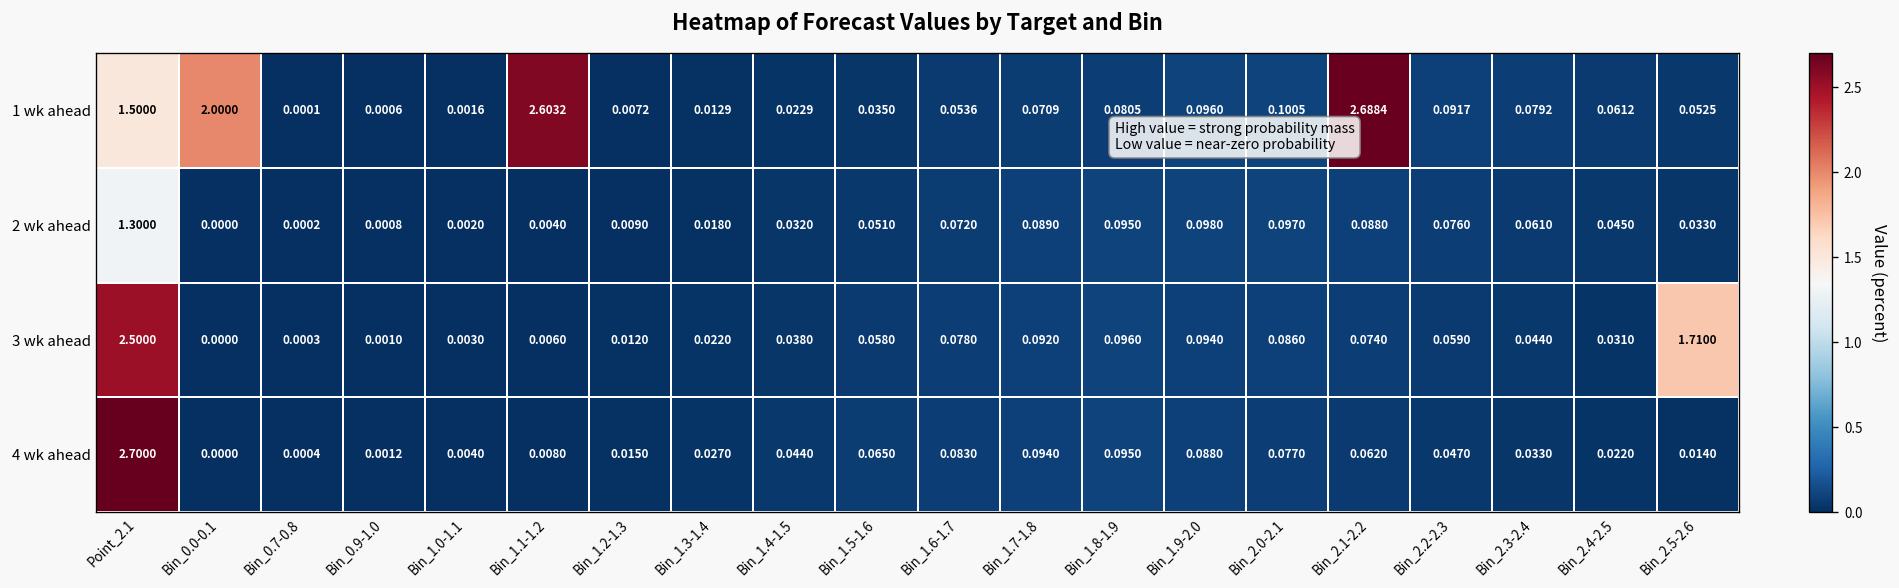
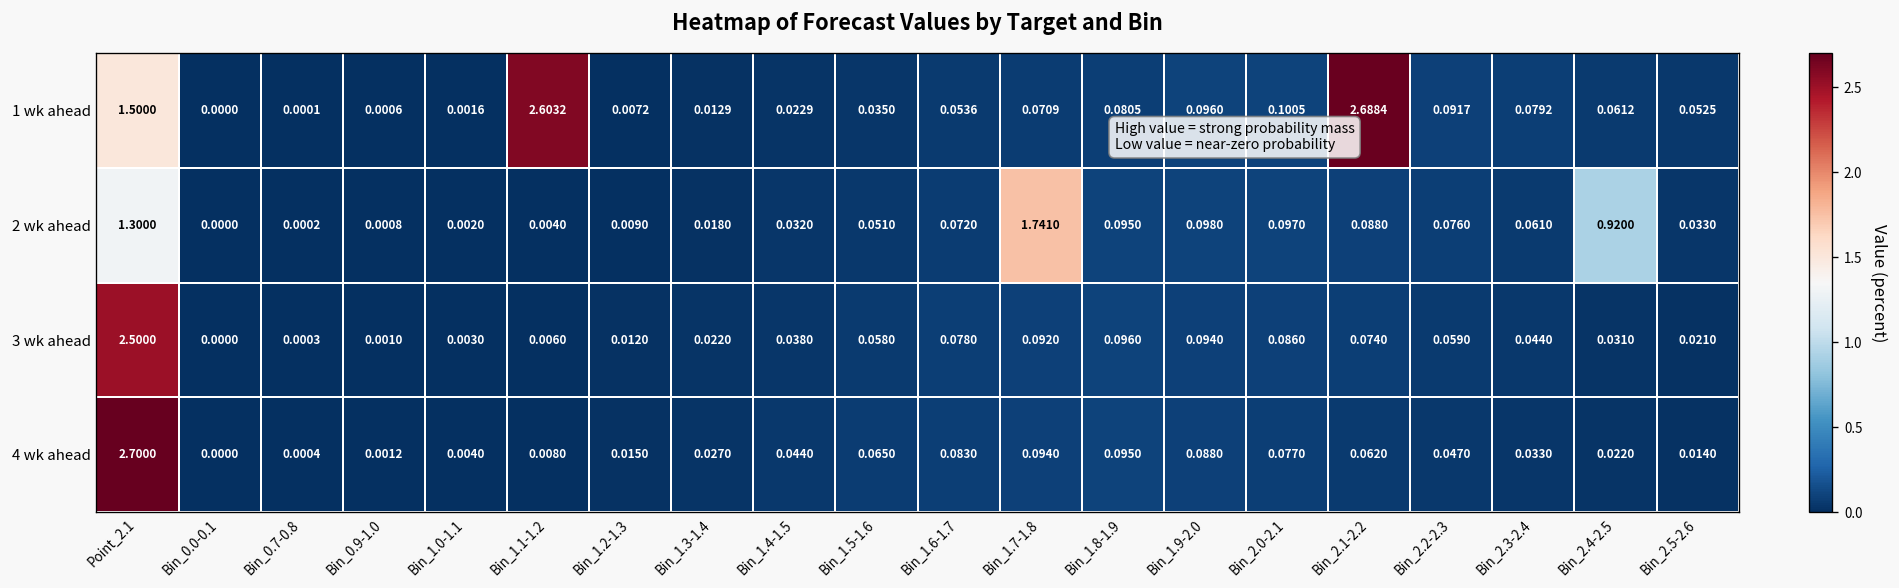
1 wk ahead, Bin_0.0-0.1: 2.0000 -> 0.0000
2 wk ahead, Bin_1.7-1.8: 0.0890 -> 1.7410
2 wk ahead, Bin_2.4-2.5: 0.0450 -> 0.9200
3 wk ahead, Bin_2.5-2.6: 1.7100 -> 0.0210
